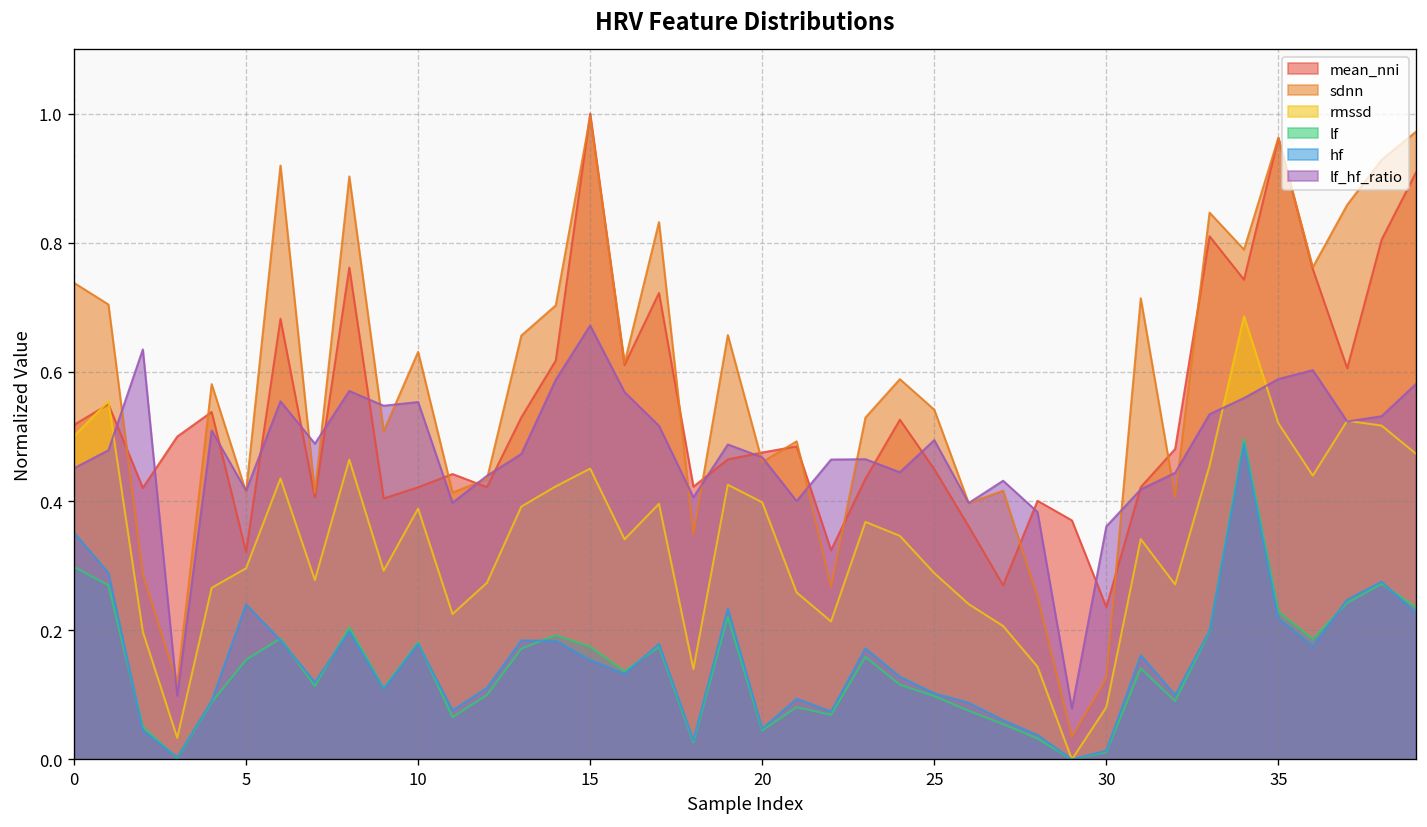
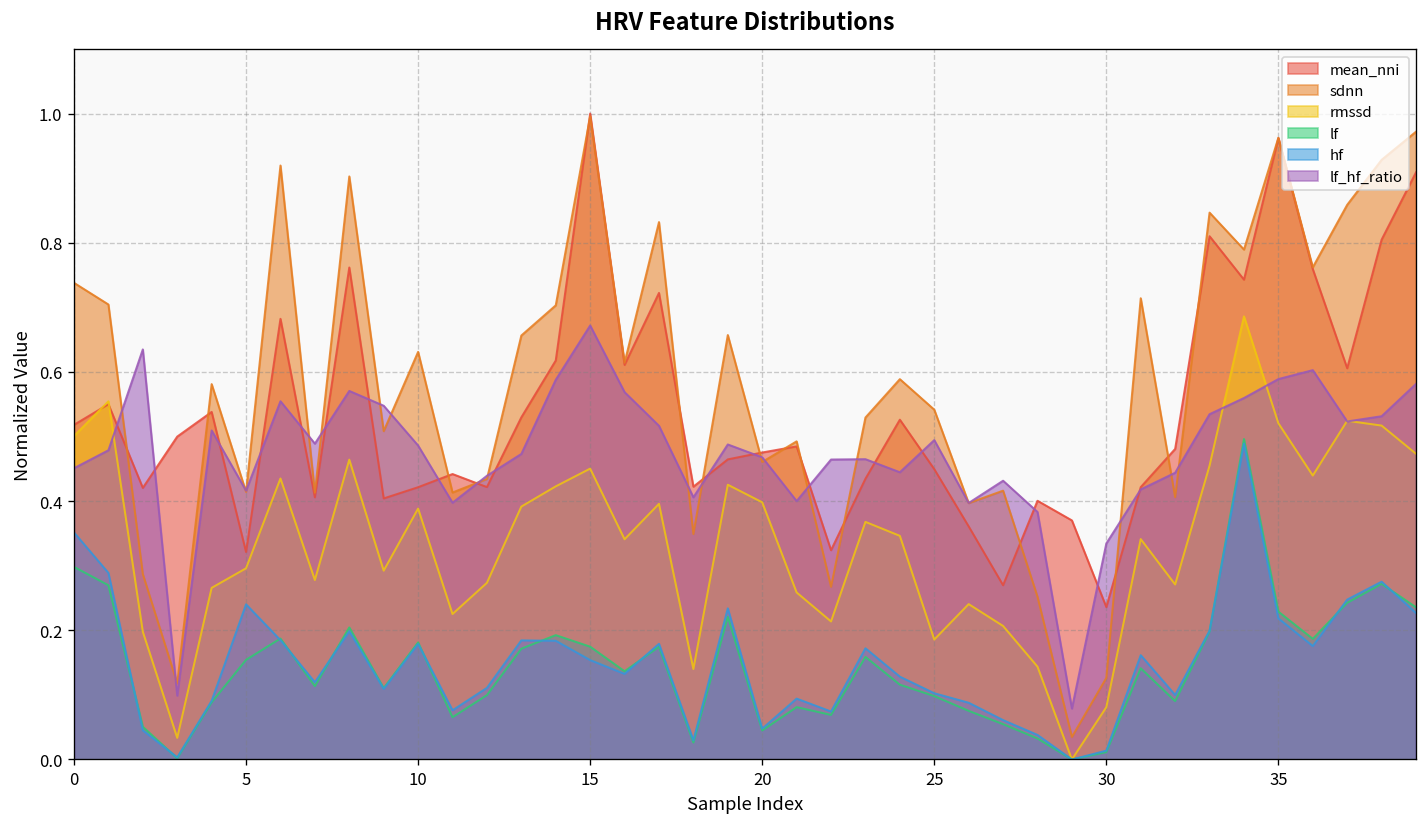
lf_hf_ratio, 10: 0.55 -> 0.49
rmssd, 25: 0.29 -> 0.19
lf_hf_ratio, 30: 0.36 -> 0.33
